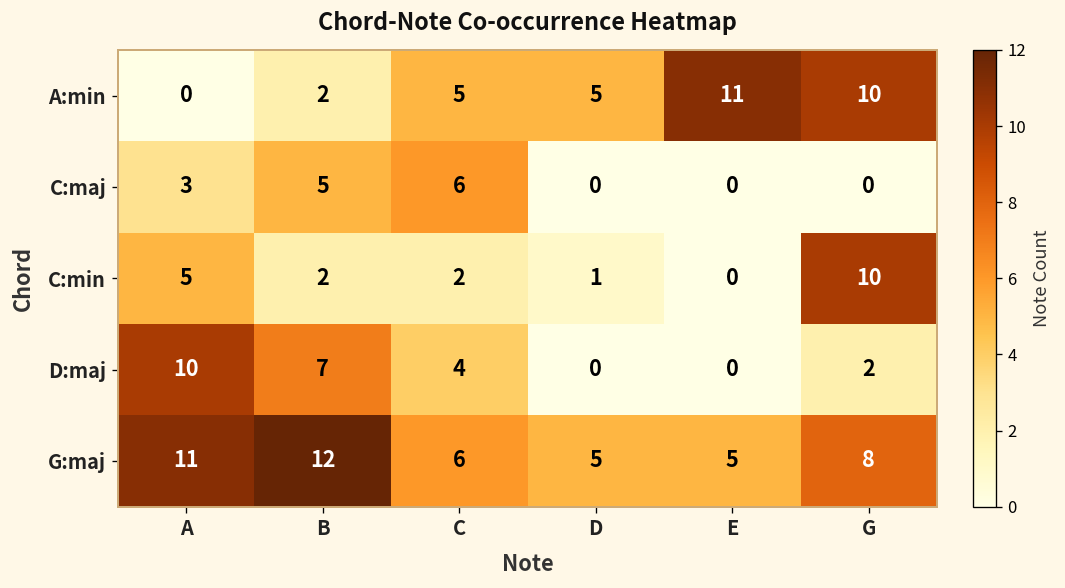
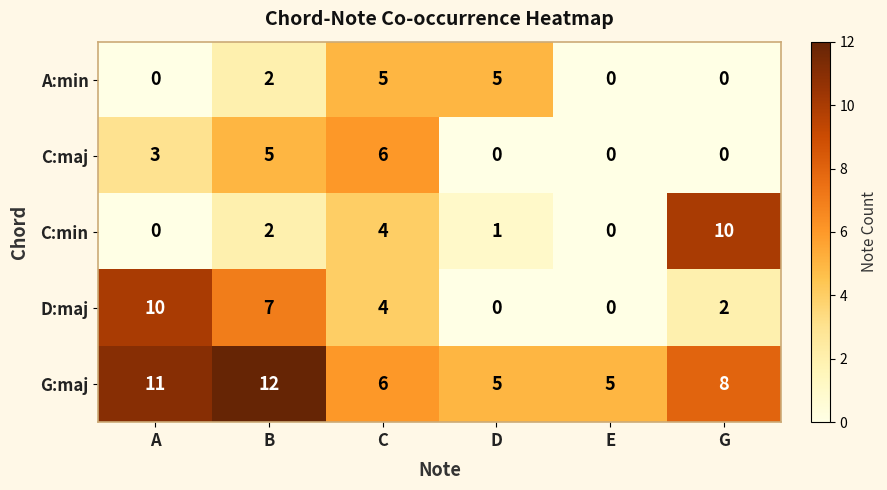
A:min, E: 11 -> 0
A:min, G: 10 -> 0
C:min, A: 5 -> 0
C:min, C: 2 -> 4
